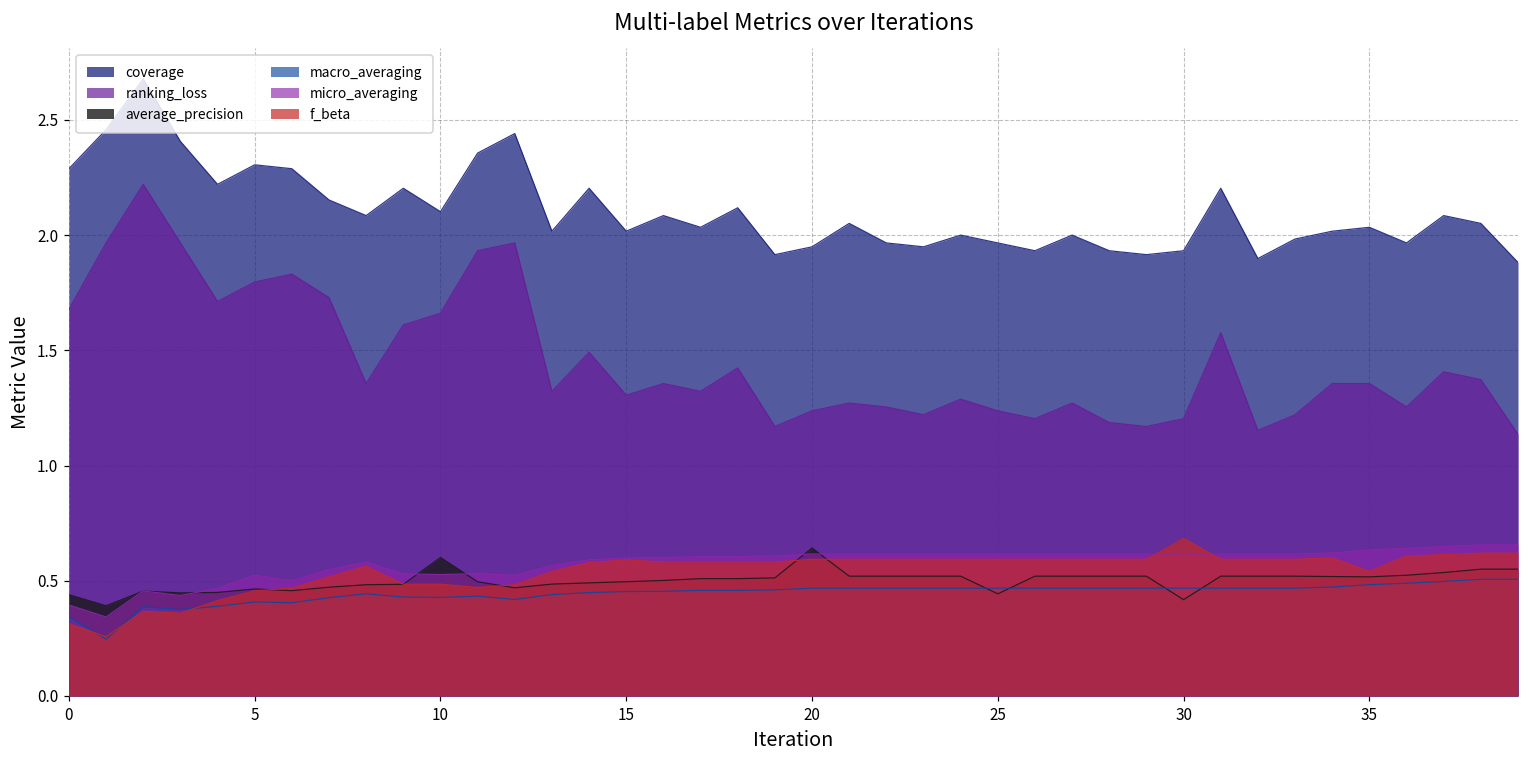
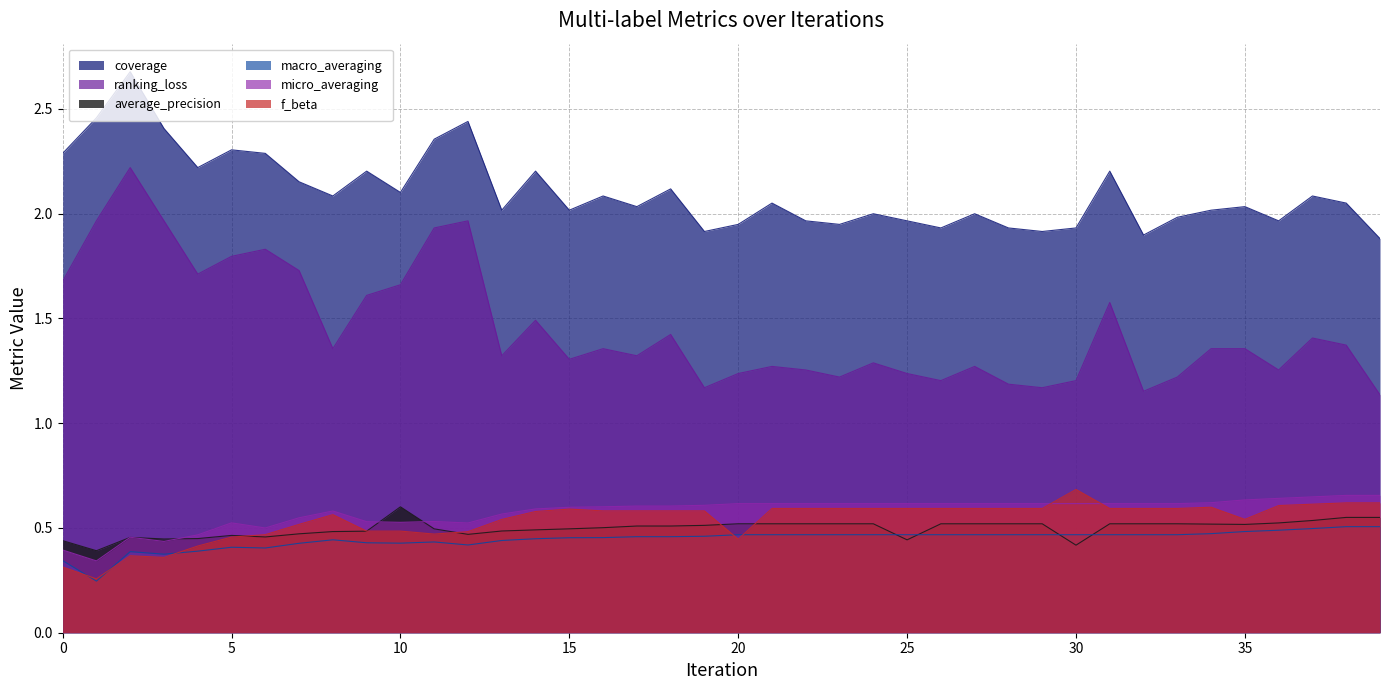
average_precision, 20: 0.64 -> 0.52
f_beta, 20: 0.59 -> 0.45
